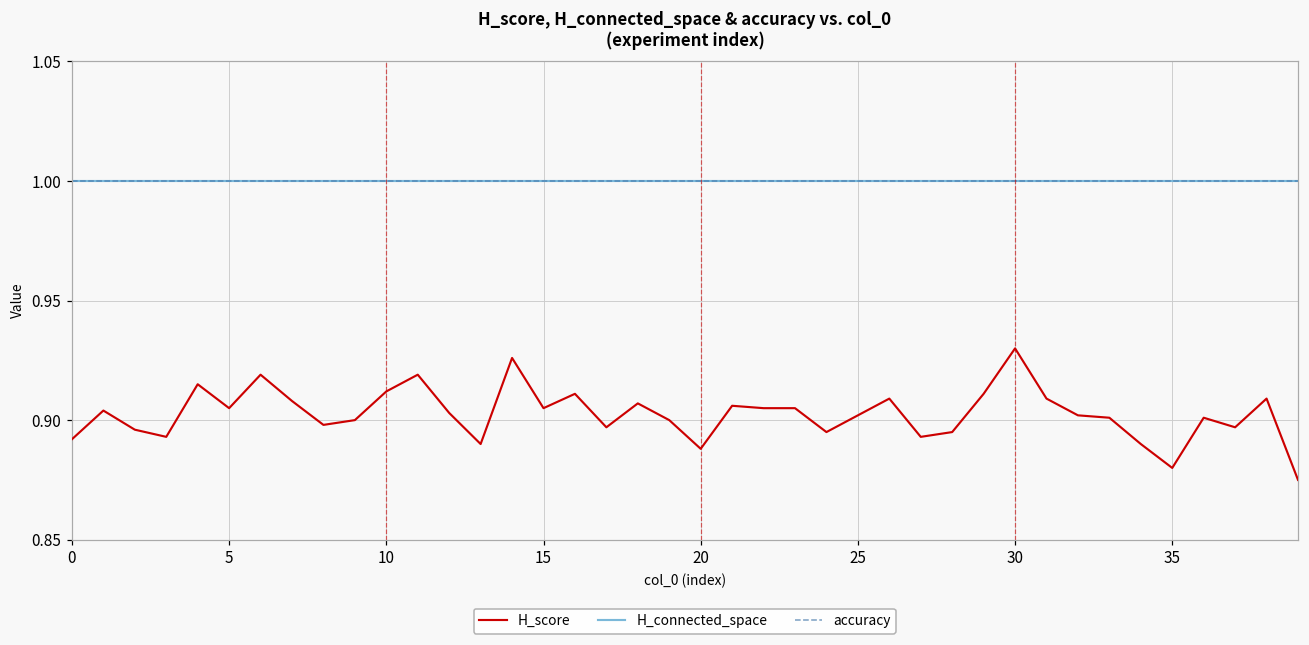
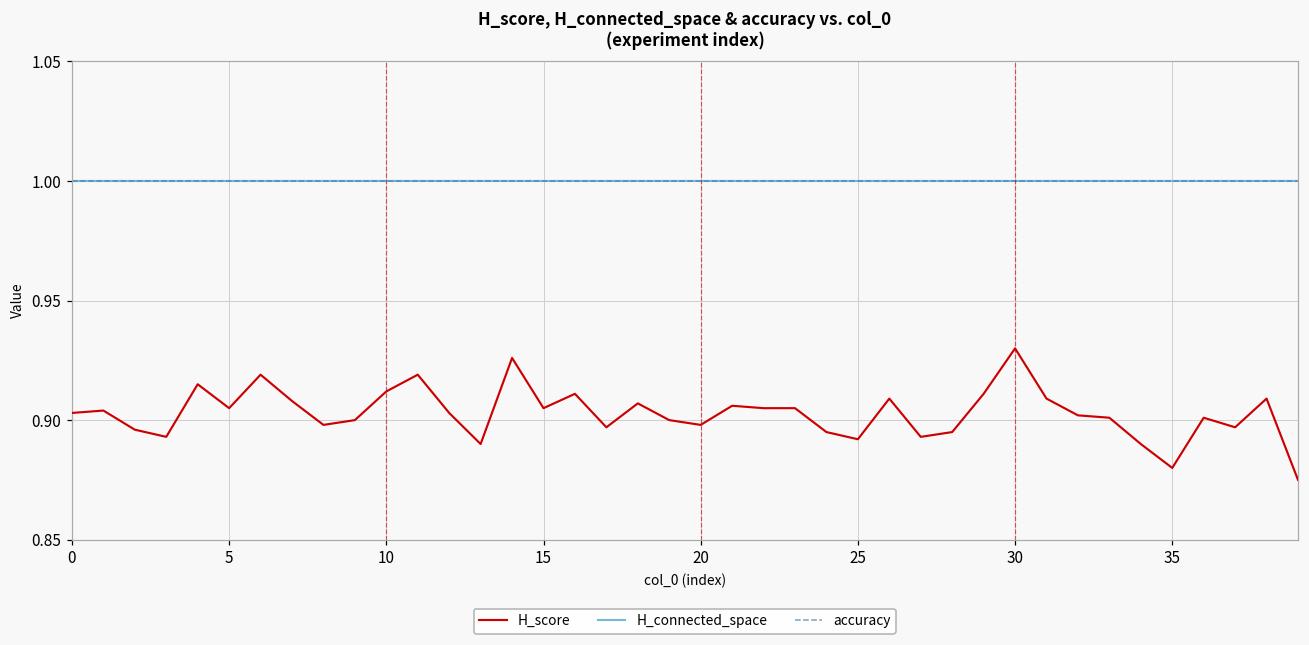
H_score, 0: 0.892 -> 0.903
H_score, 20: 0.888 -> 0.898
H_score, 25: 0.902 -> 0.892
